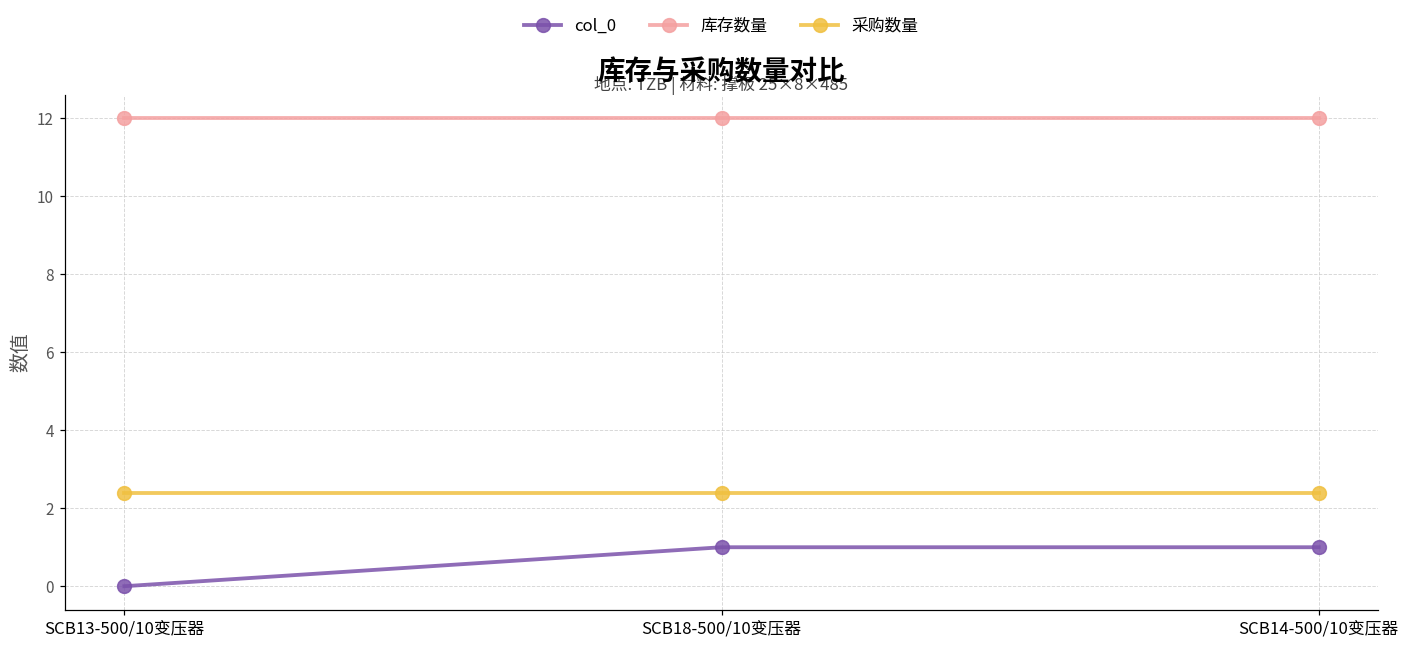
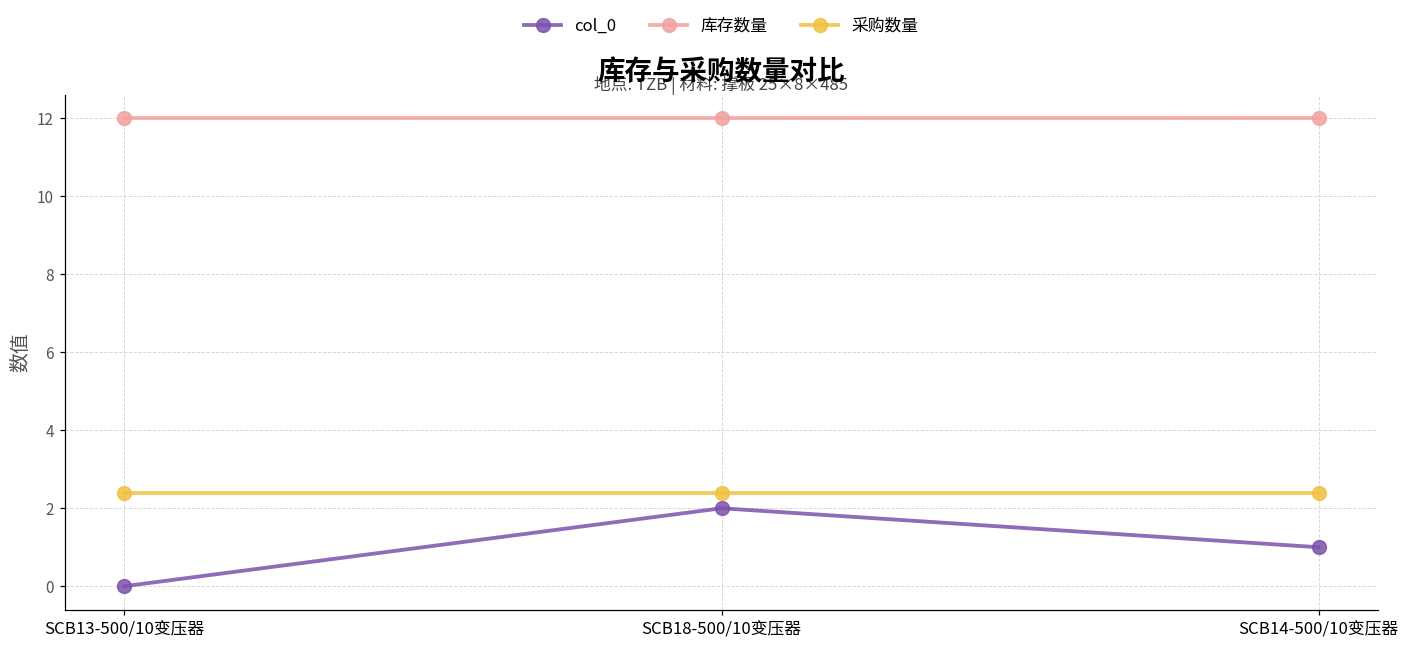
col_0, SCB18-500/10变压器: 1 -> 2
